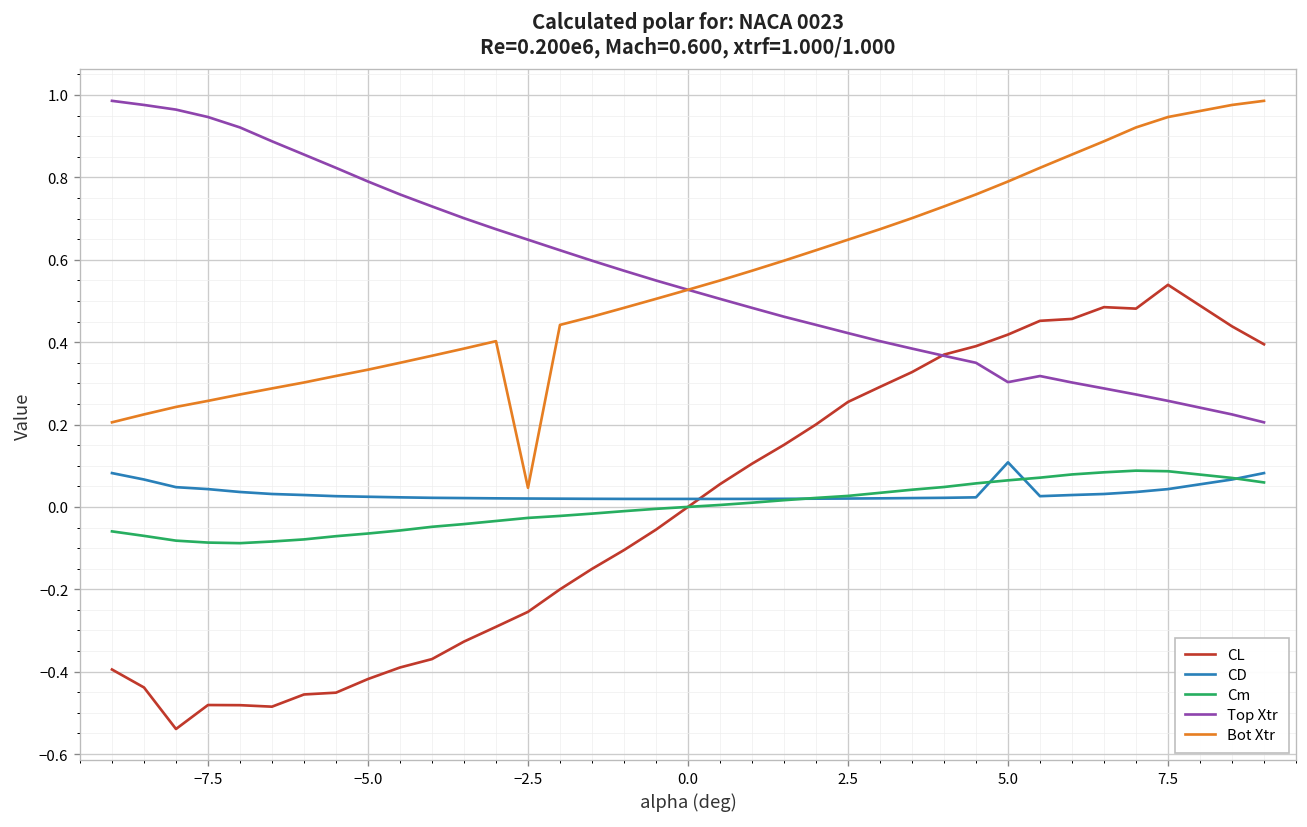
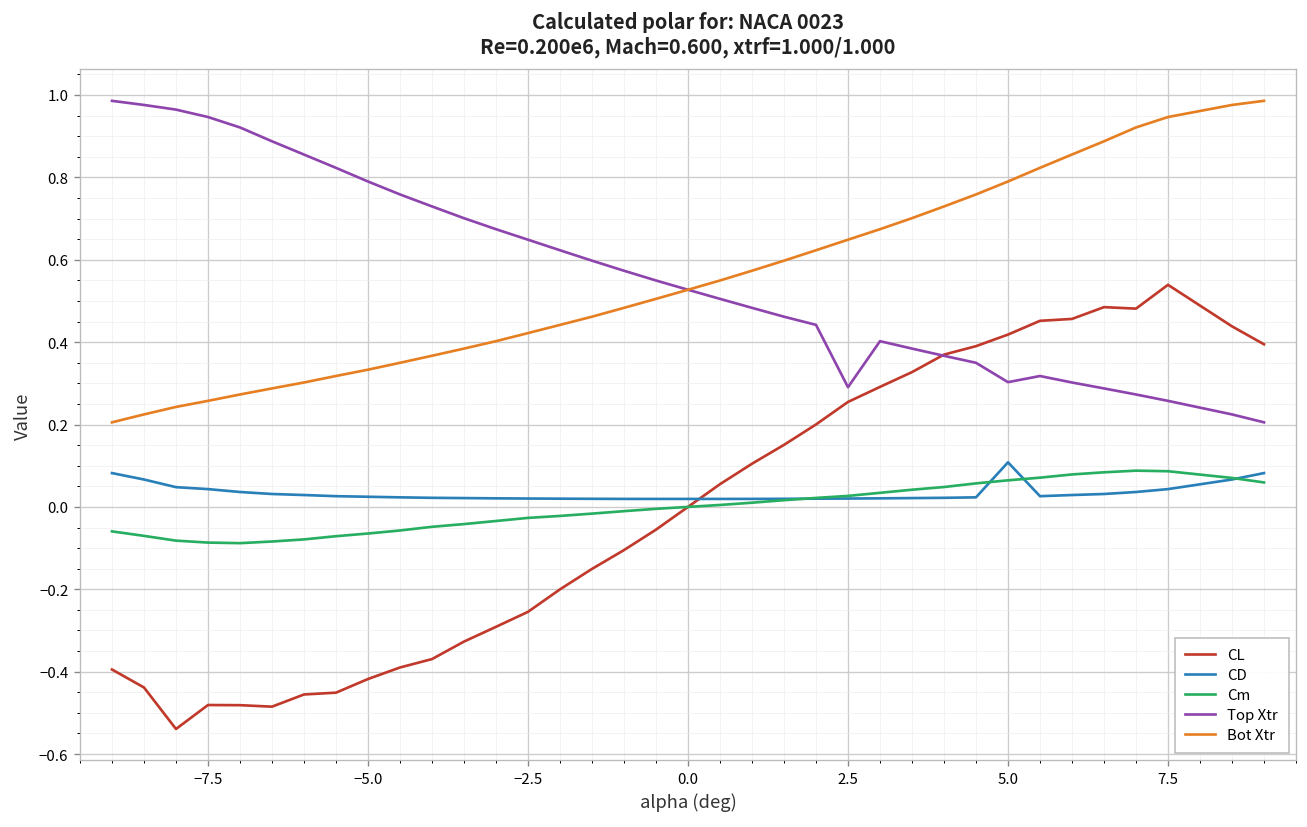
Bot Xtr, −2.5: 0.05 -> 0.42
Top Xtr, 2.5: 0.42 -> 0.29
